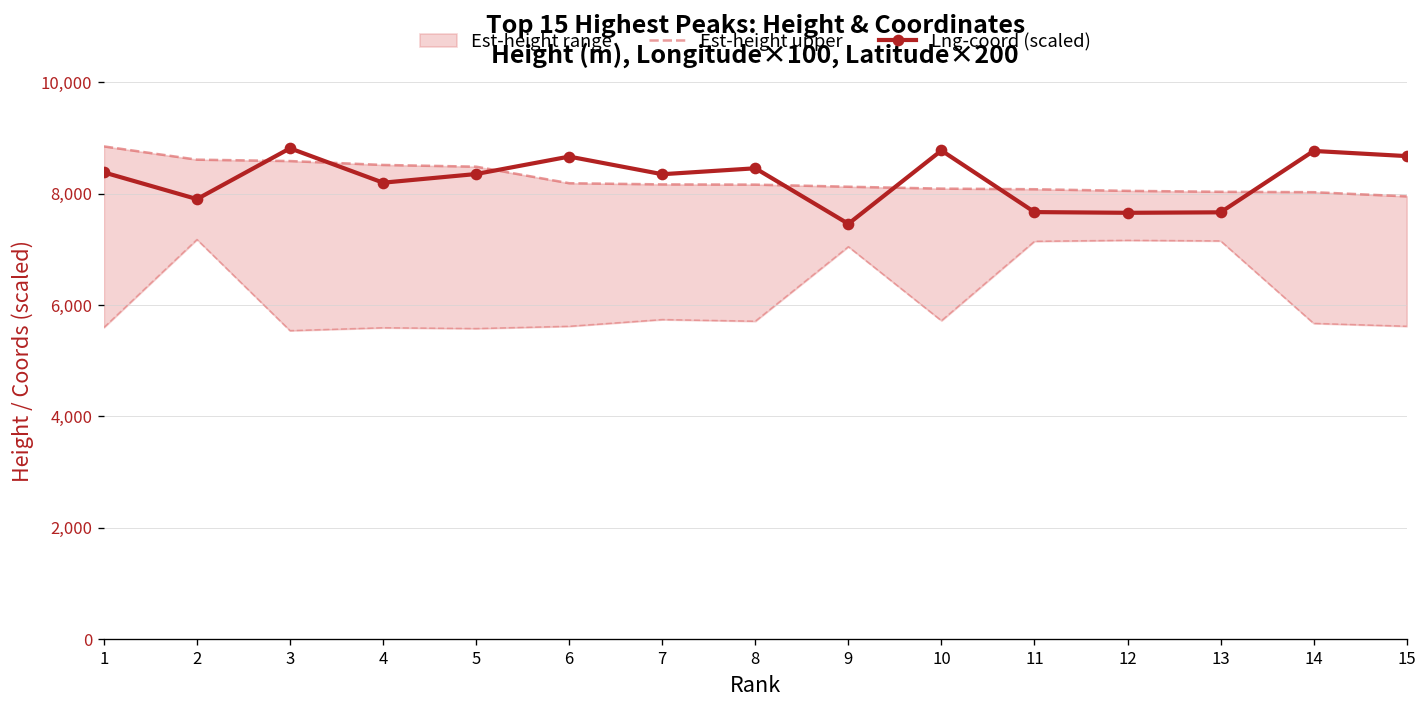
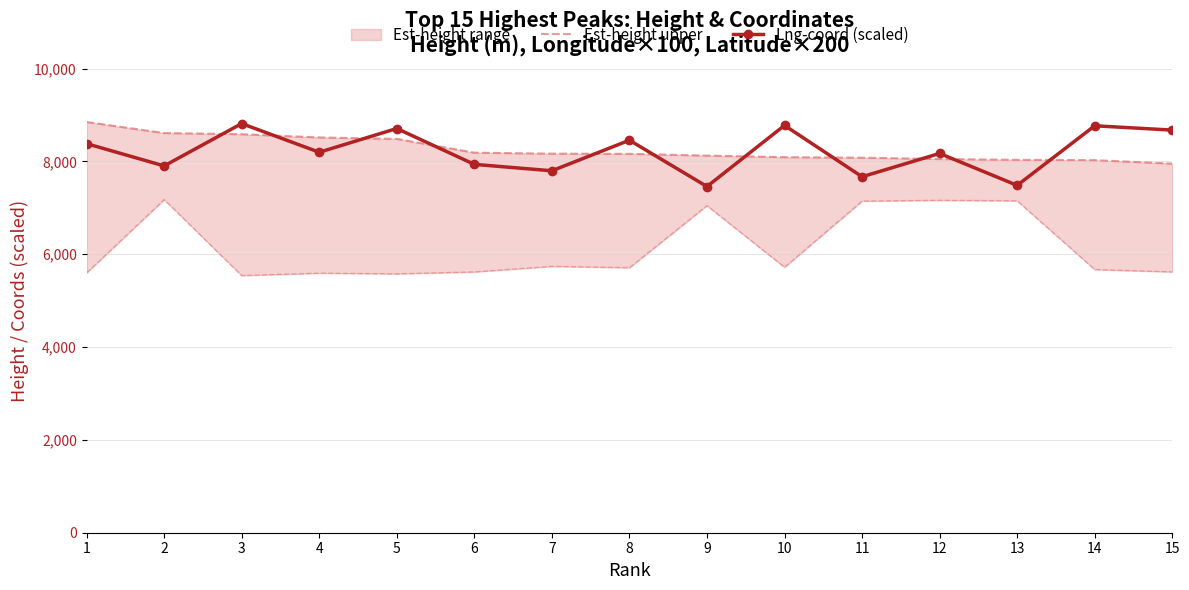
Lng-coord (scaled), 5: 8,400 -> 8,700
Lng-coord (scaled), 6: 8,700 -> 7,900
Lng-coord (scaled), 7: 8,300 -> 7,800
Lng-coord (scaled), 12: 7,700 -> 8,200
Lng-coord (scaled), 13: 7,700 -> 7,500
